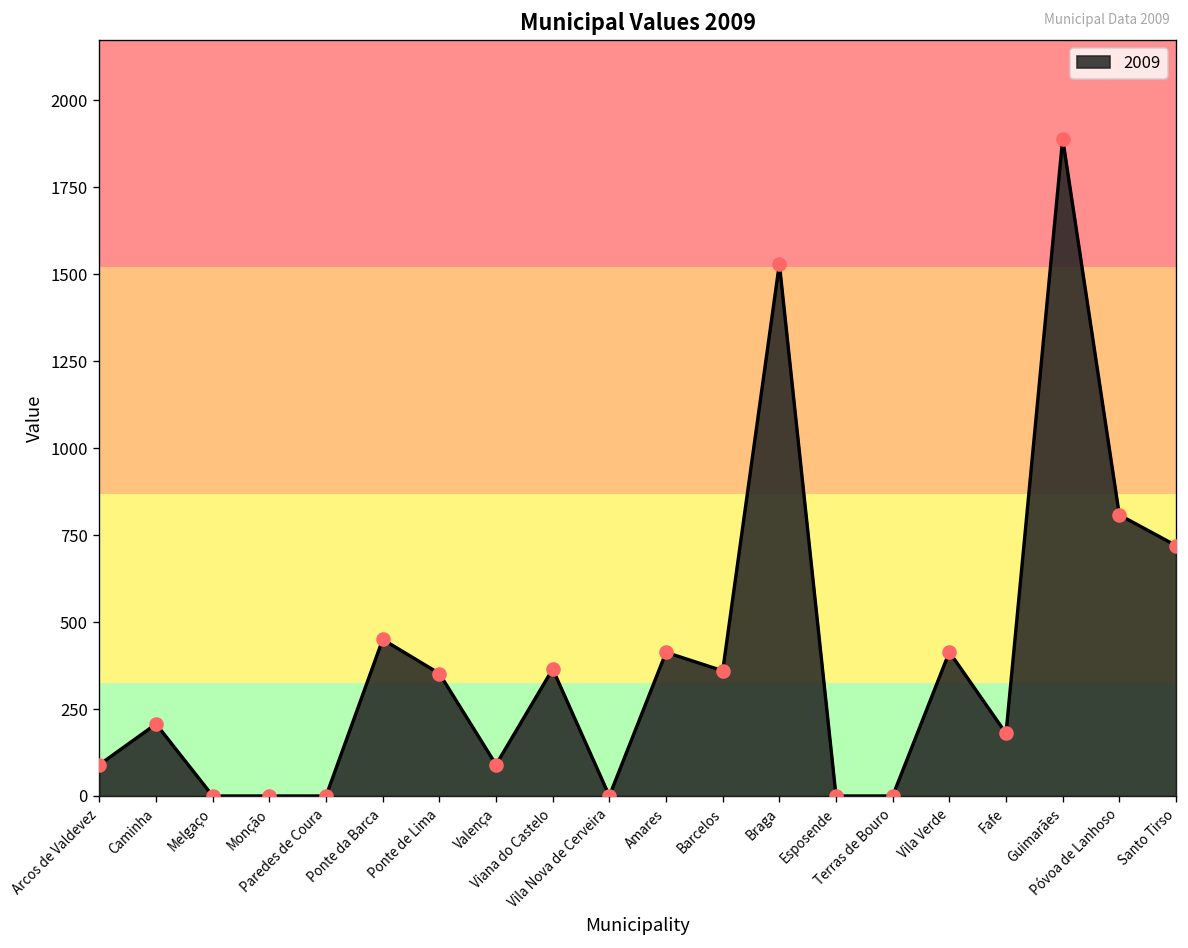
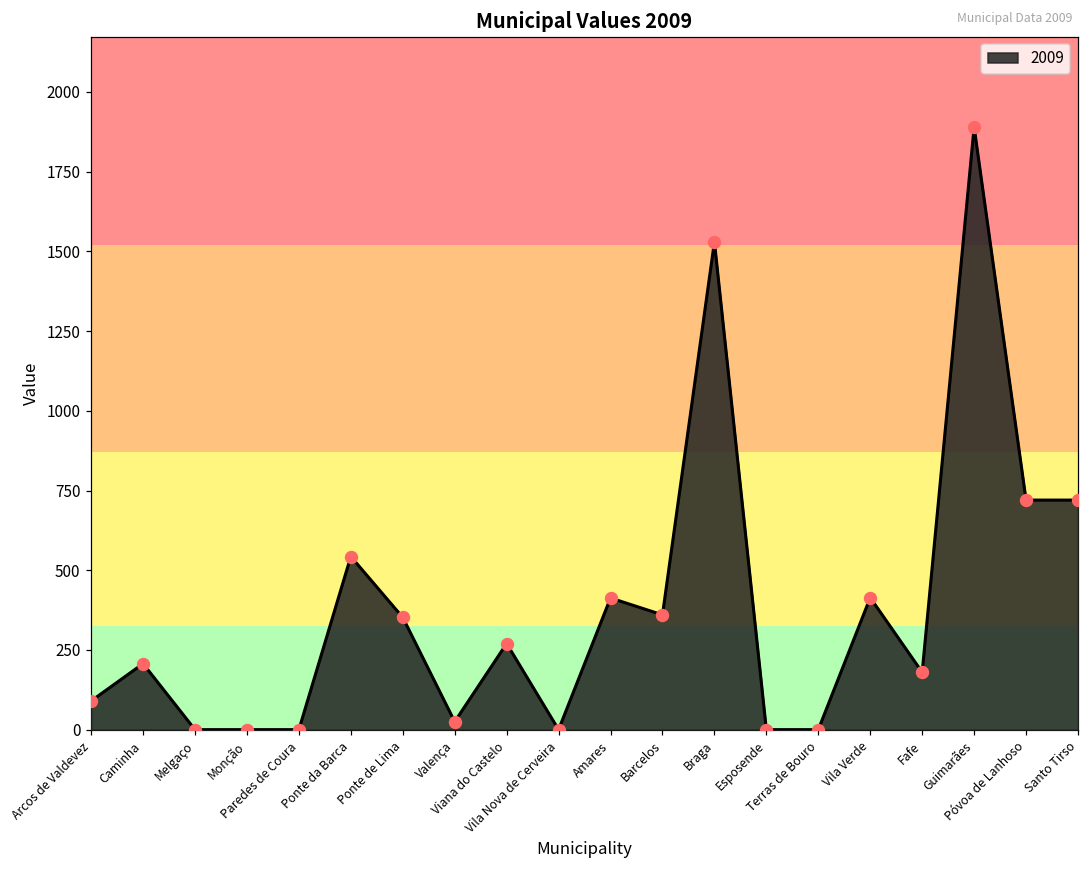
Ponte da Barca: 450 -> 540
Valença: 90 -> 30
Viana do Castelo: 370 -> 270
Póvoa de Lanhoso: 810 -> 720
